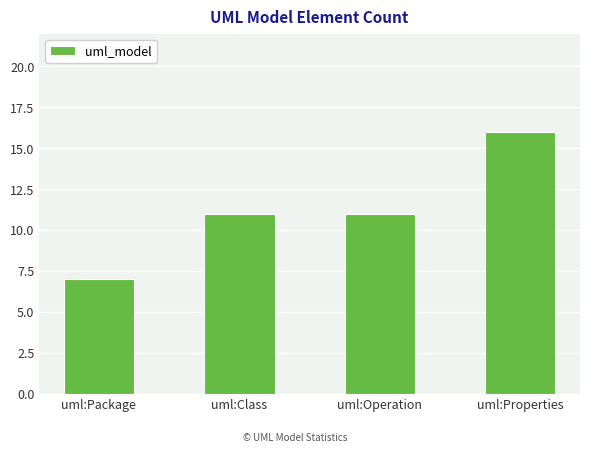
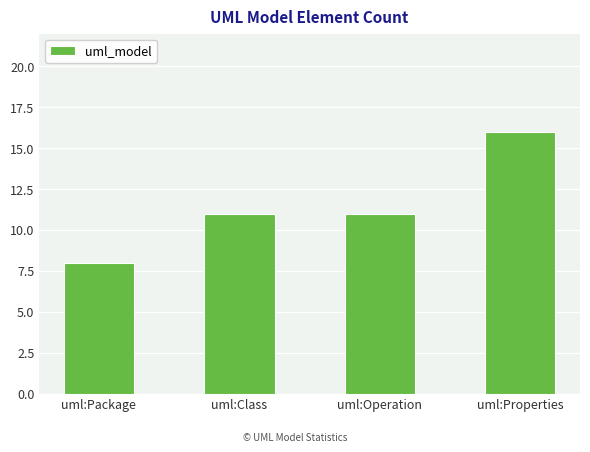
uml:Package: 7 -> 8
